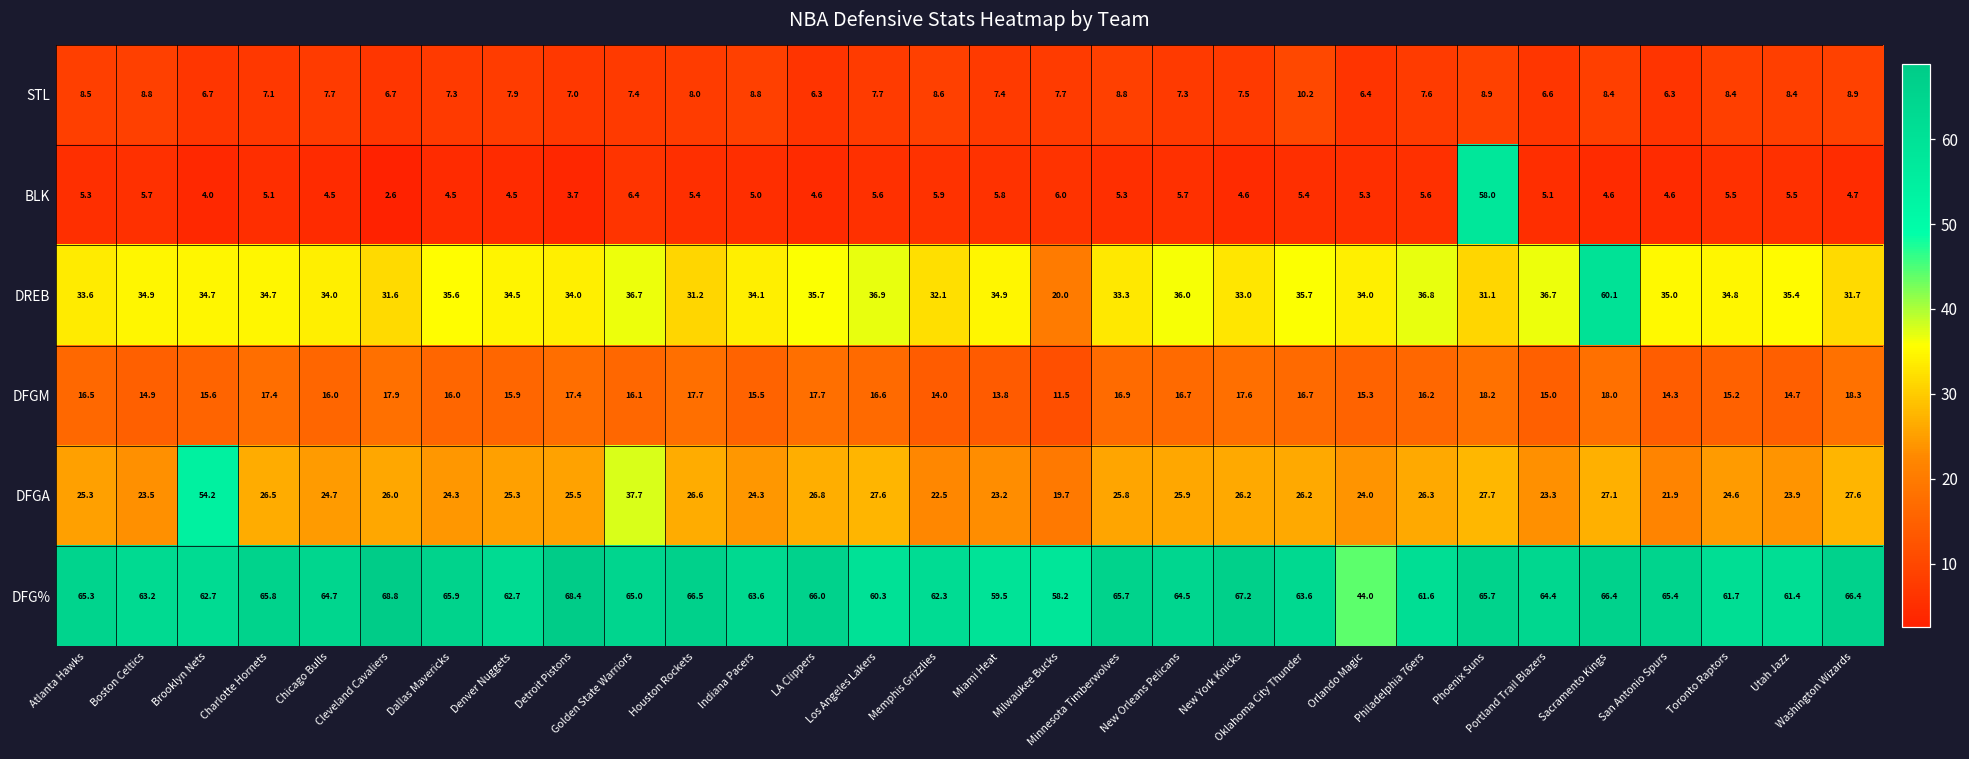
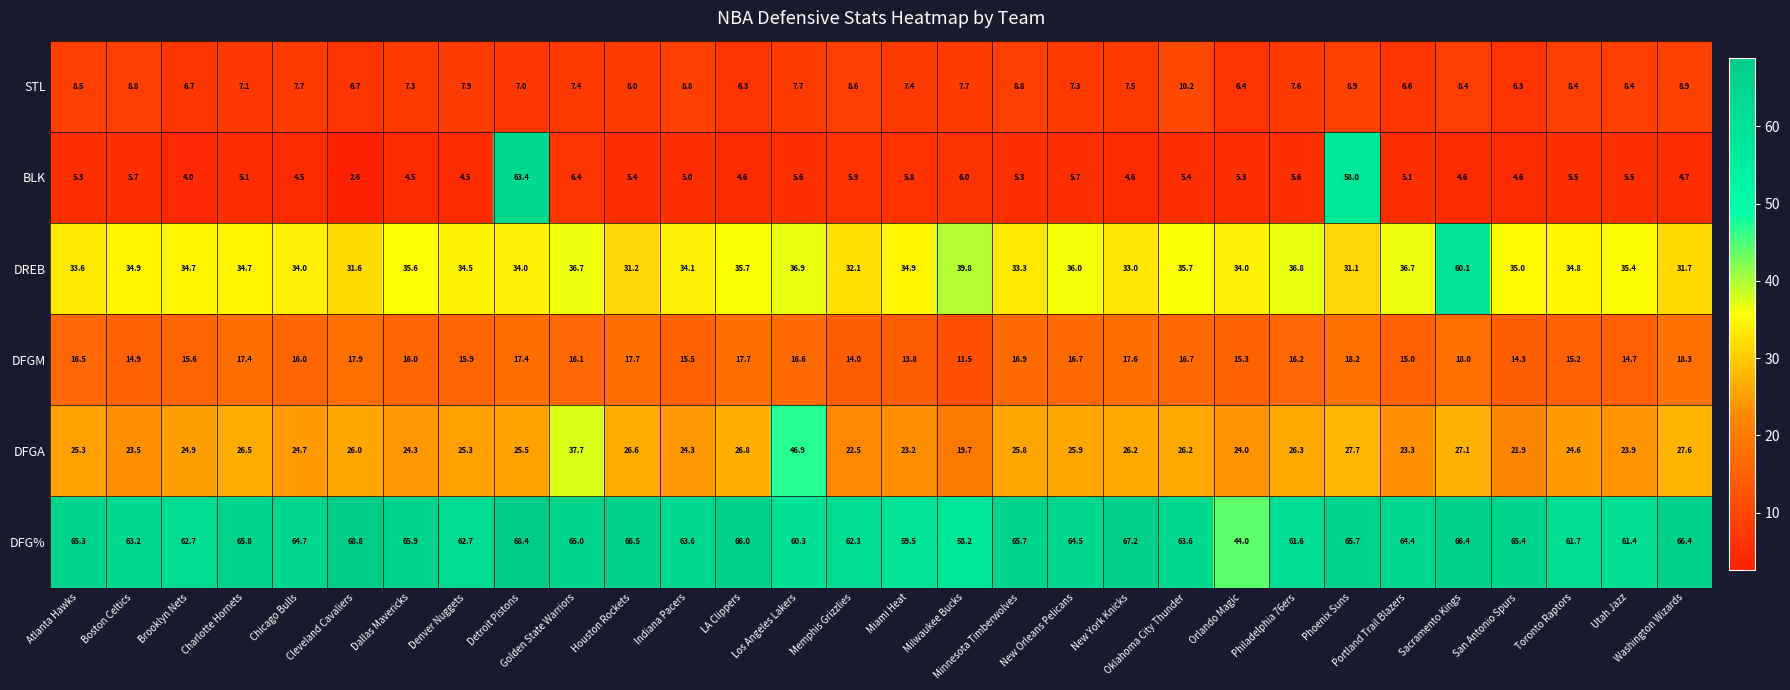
BLK, Detroit Pistons: 3.7 -> 63.4
DREB, Milwaukee Bucks: 20.0 -> 39.8
DFGA, Brooklyn Nets: 54.2 -> 24.9
DFGA, Los Angeles Lakers: 27.6 -> 46.9
